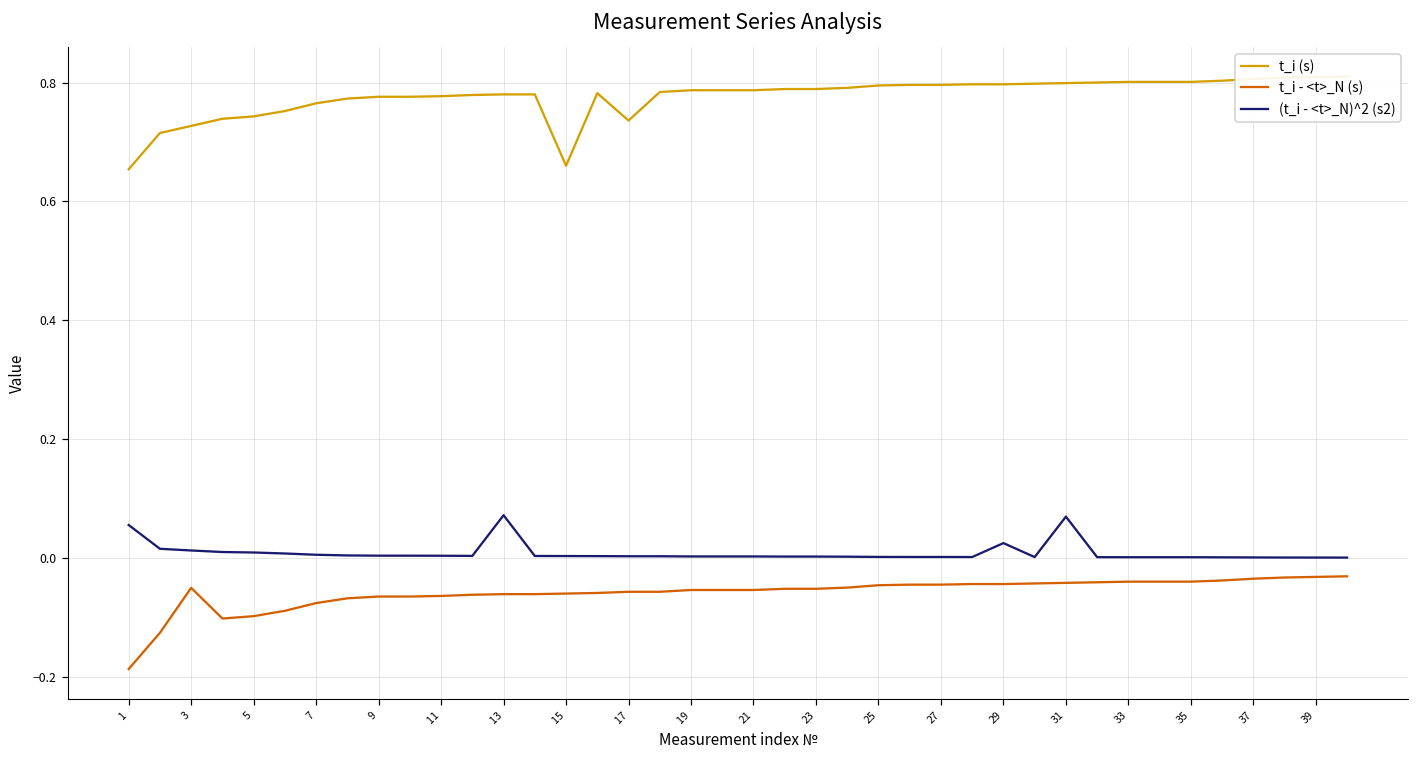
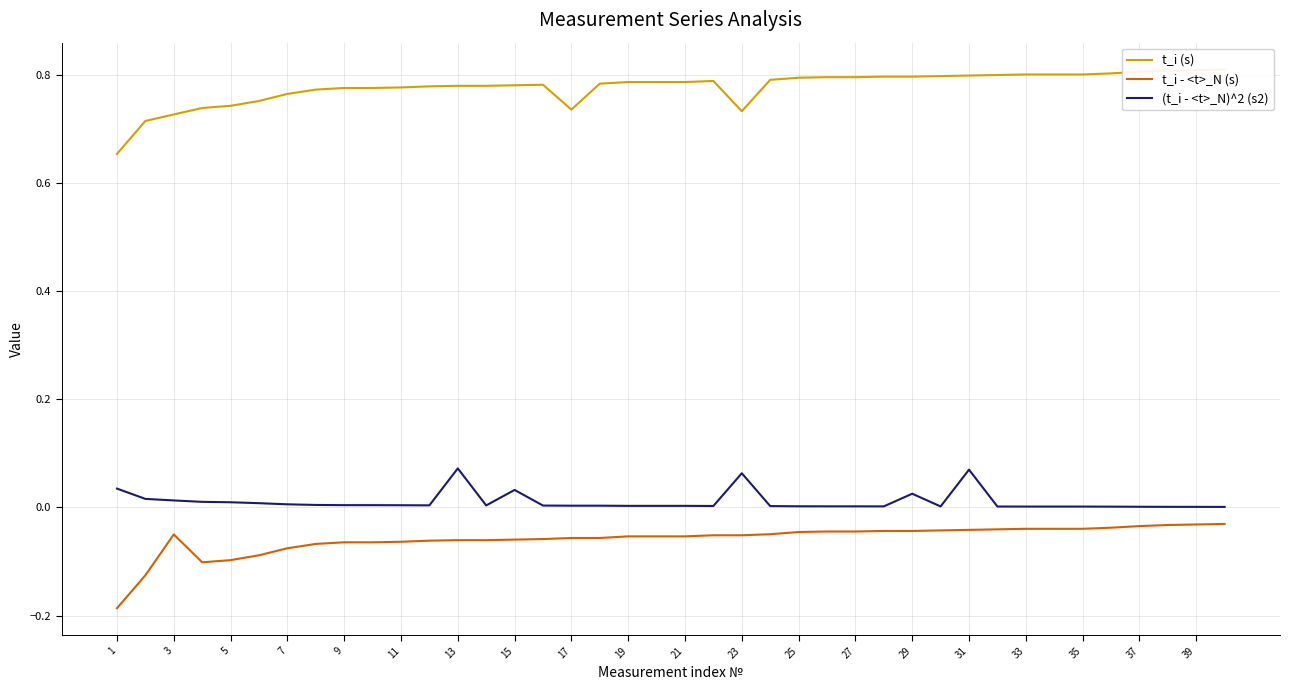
(t_i - <t>_N)^2 (s2), 1: 0.06 -> 0.03
t_i (s), 15: 0.66 -> 0.78
(t_i - <t>_N)^2 (s2), 15: 0.00 -> 0.03
t_i (s), 23: 0.79 -> 0.73
(t_i - <t>_N)^2 (s2), 23: 0.00 -> 0.06
